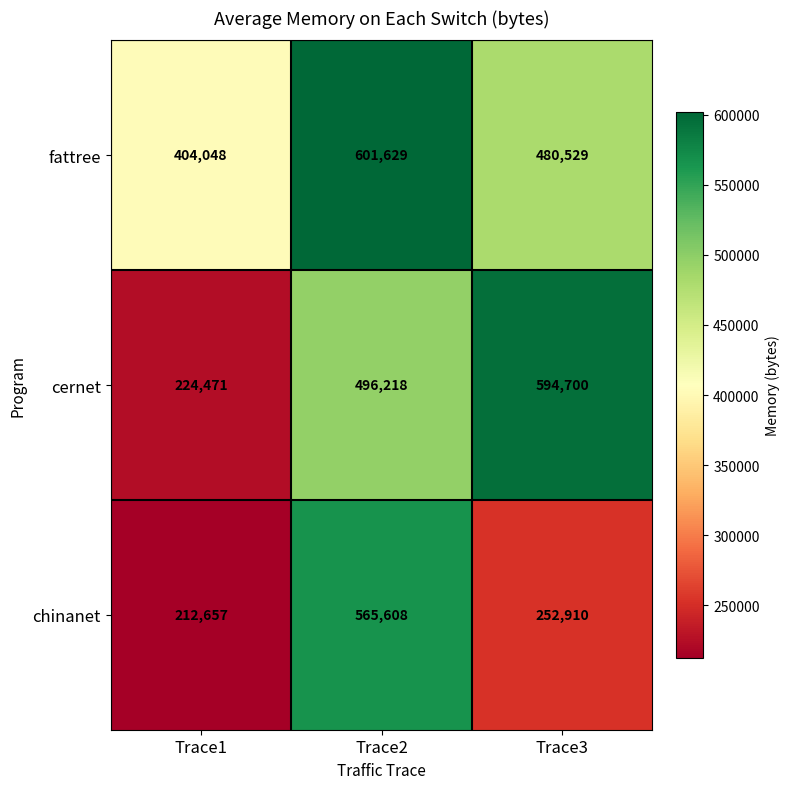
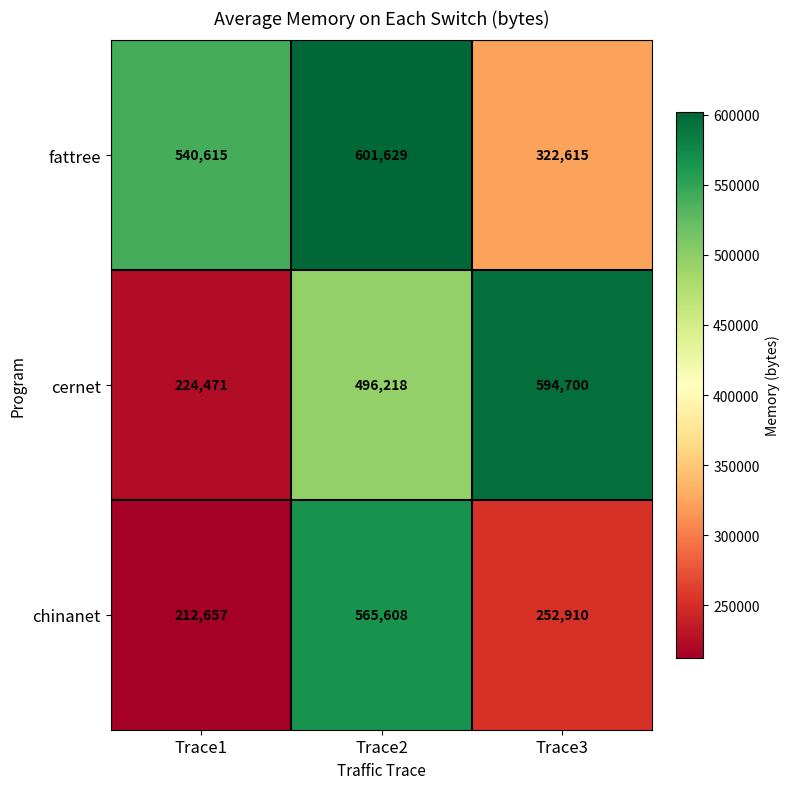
fattree, Trace1: 404,048 -> 540,615
fattree, Trace3: 480,529 -> 322,615
